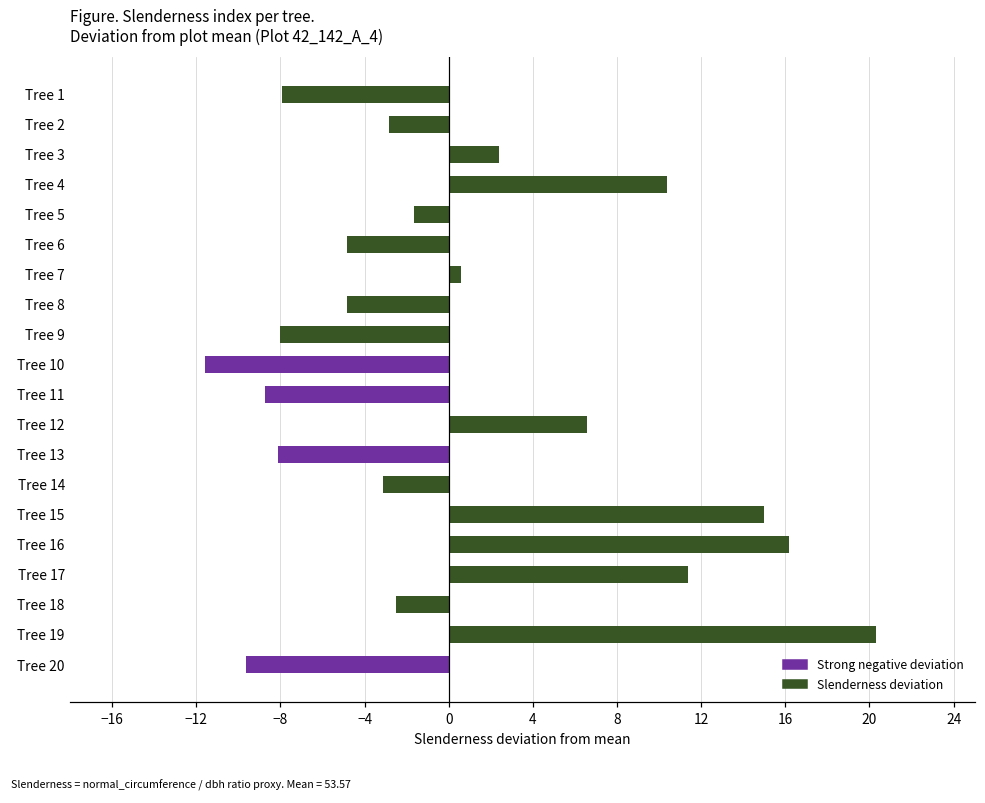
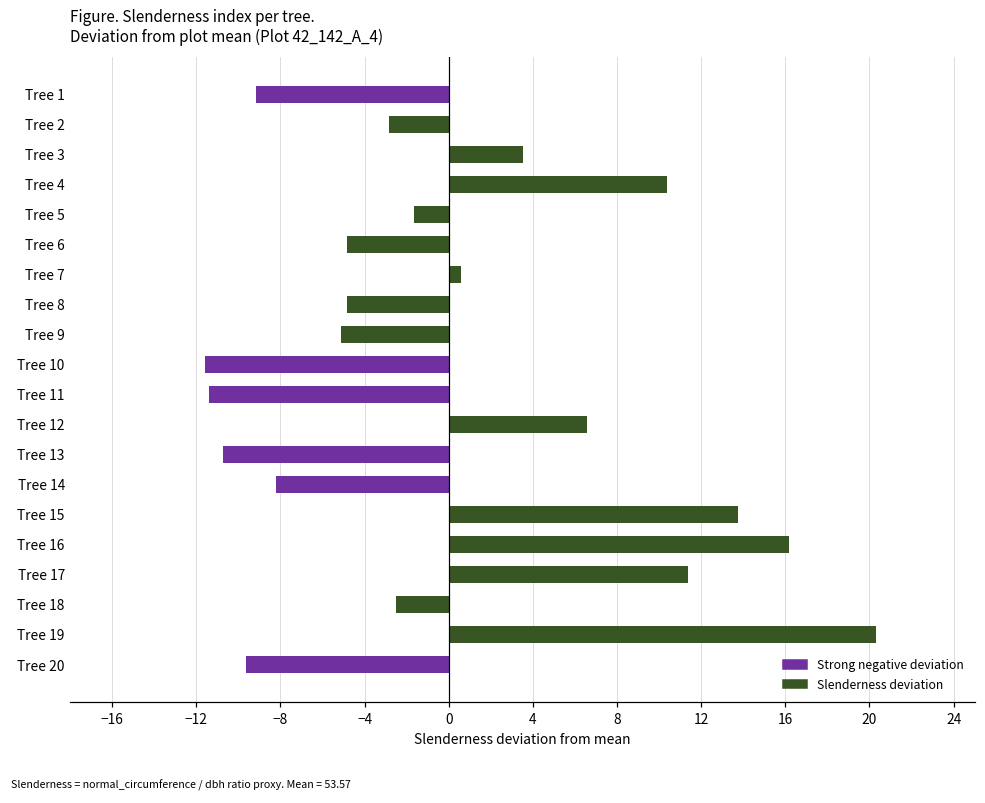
Tree 1: -7.9 -> -9.2
Tree 3: 2.4 -> 3.5
Tree 9: -8.0 -> -5.1
Tree 11: -8.7 -> -11.4
Tree 13: -8.1 -> -10.7
Tree 14: -3.1 -> -8.2
Tree 15: 15.0 -> 13.7
